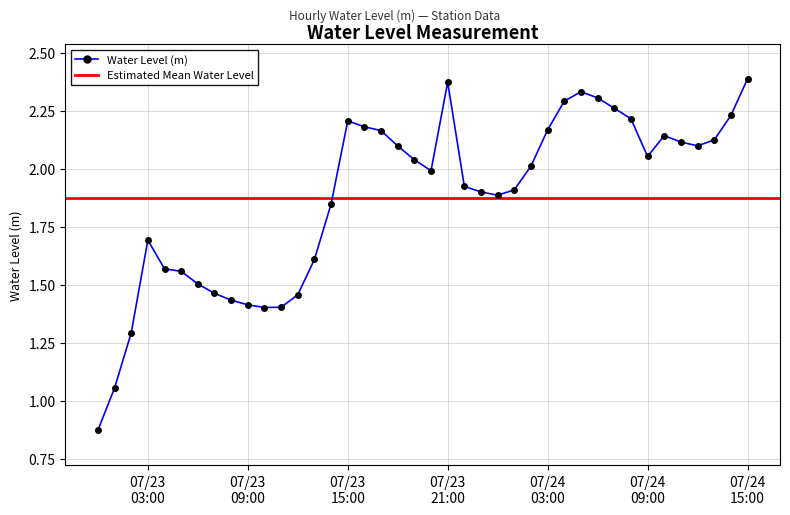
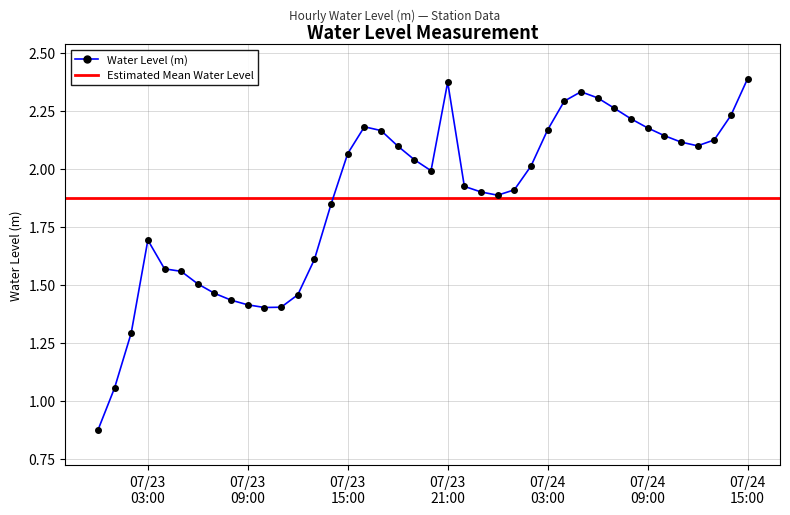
07/23 15:00: 2.21 -> 2.07
07/24 09:00: 2.05 -> 2.18
